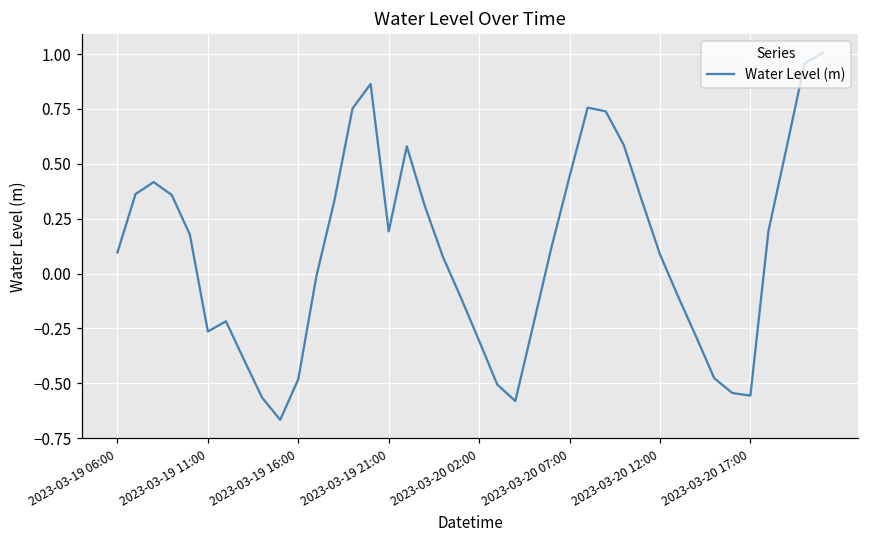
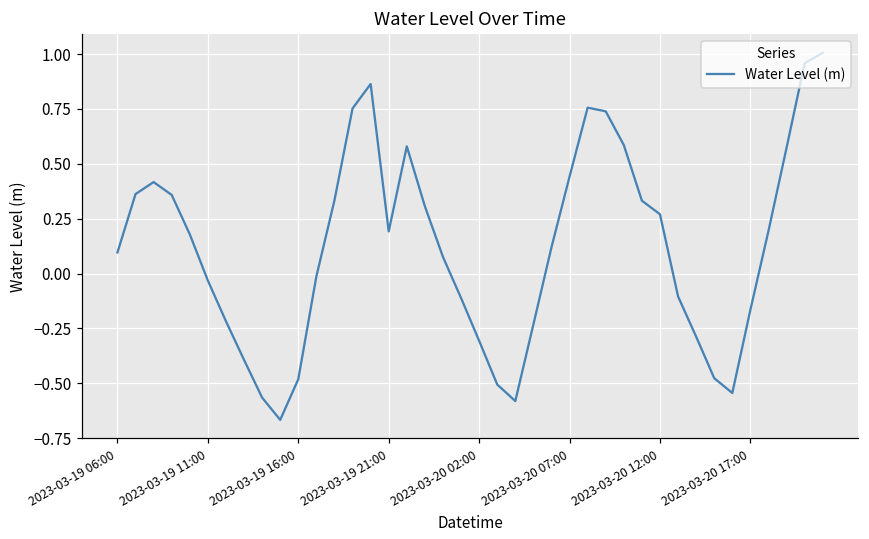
2023-03-19 11:00: -0.26 -> -0.03
2023-03-20 12:00: 0.09 -> 0.27
2023-03-20 17:00: -0.56 -> -0.17
